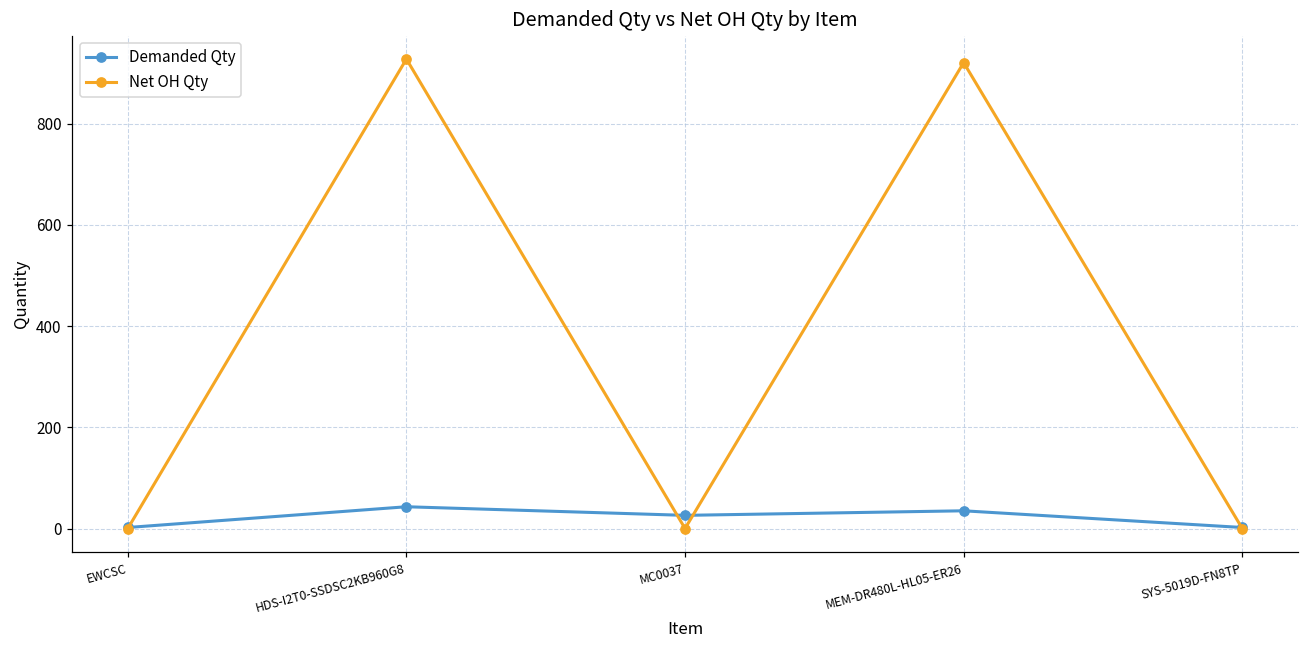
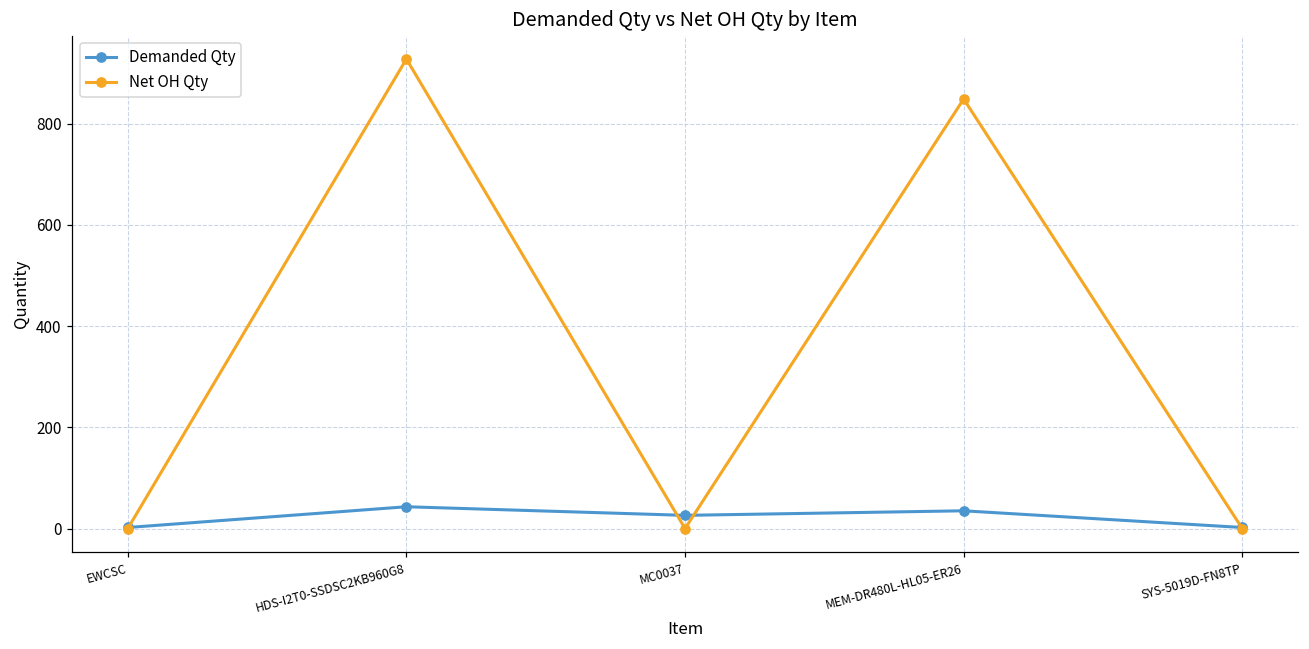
Net OH Qty, MEM-DR480L-HL05-ER26: 920 -> 850
